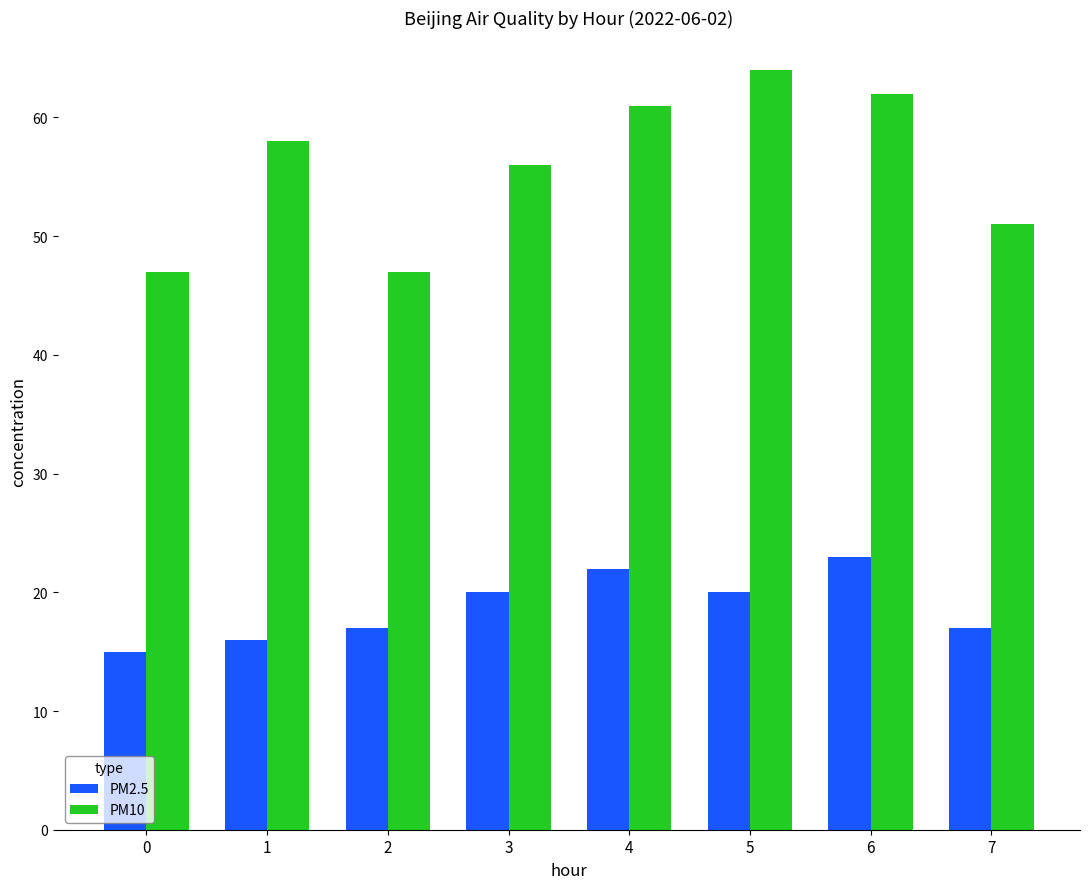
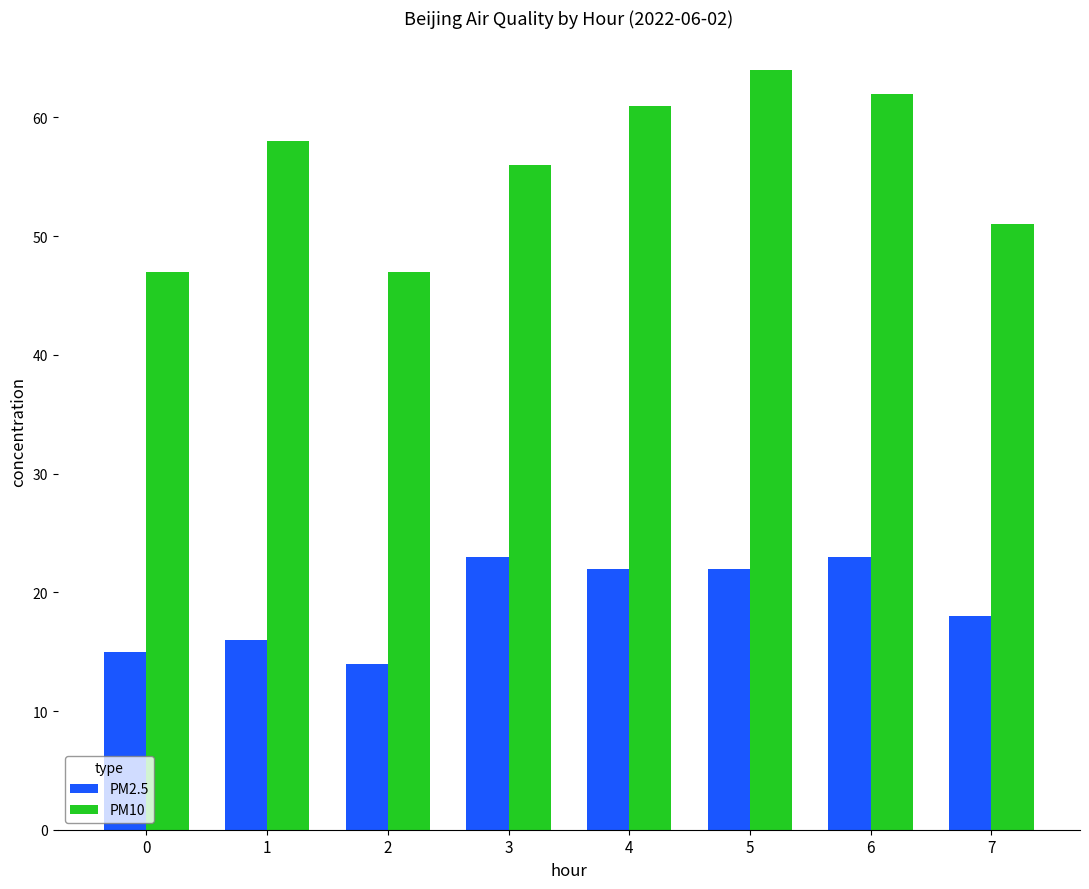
PM2.5, 2: 17 -> 14
PM2.5, 3: 20 -> 23
PM2.5, 5: 20 -> 22
PM2.5, 7: 17 -> 18
